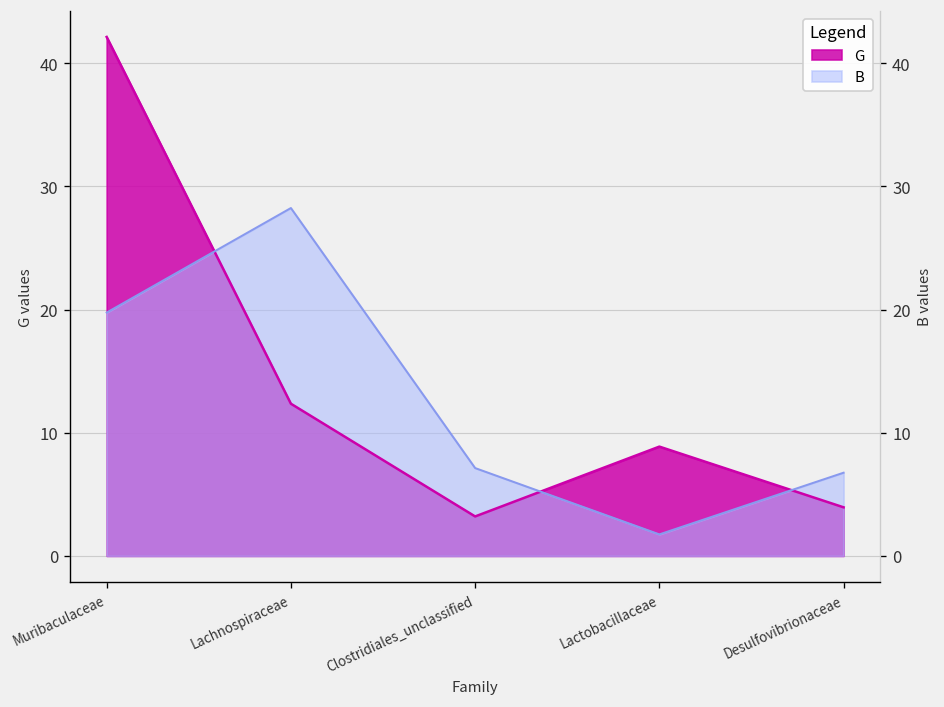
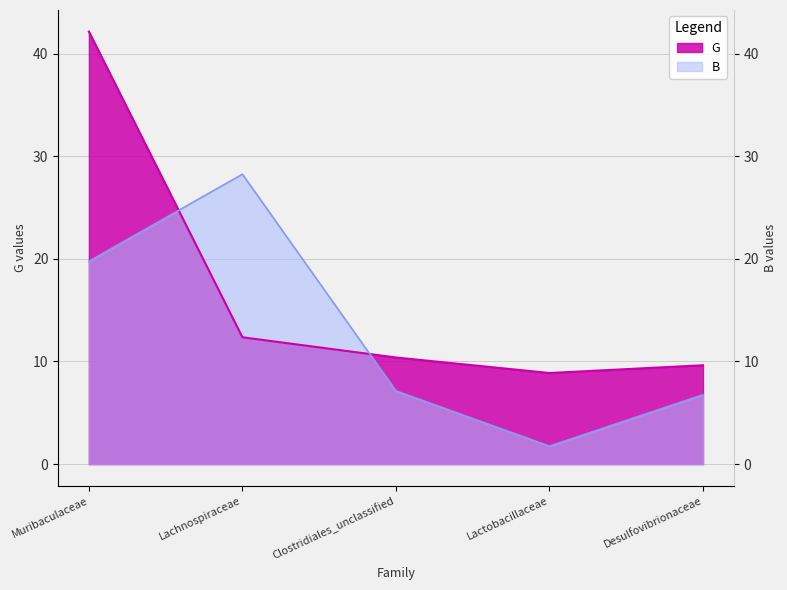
G, Clostridiales_unclassified: 3.2 -> 10.4
G, Desulfovibrionaceae: 3.9 -> 9.6
